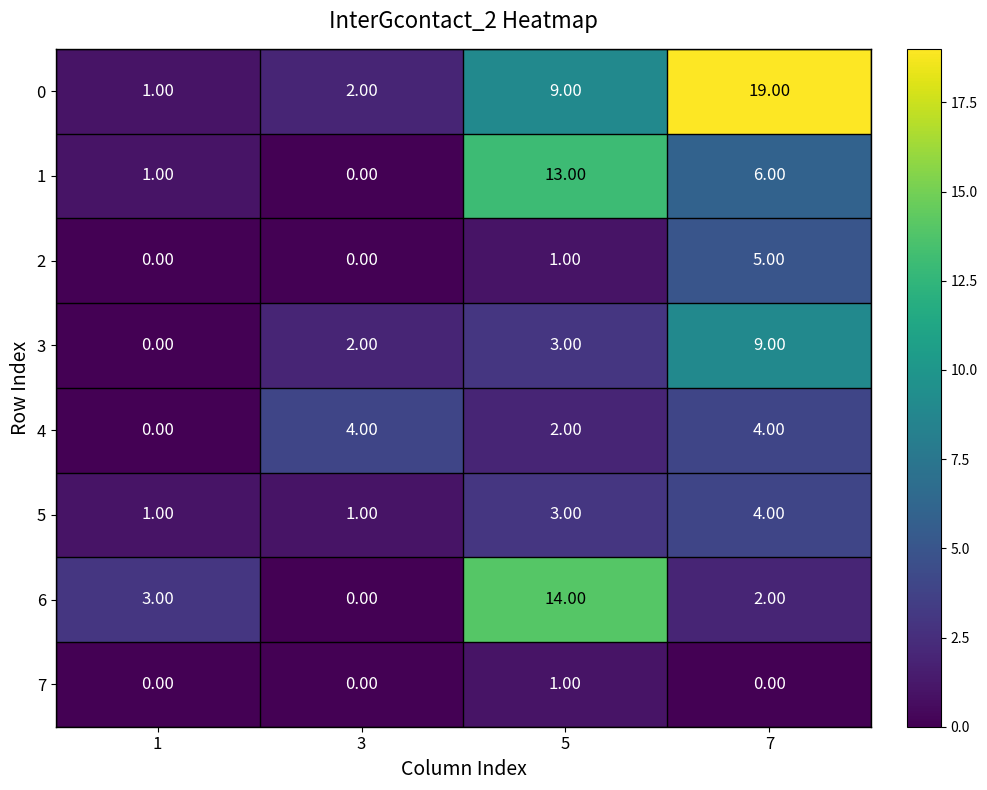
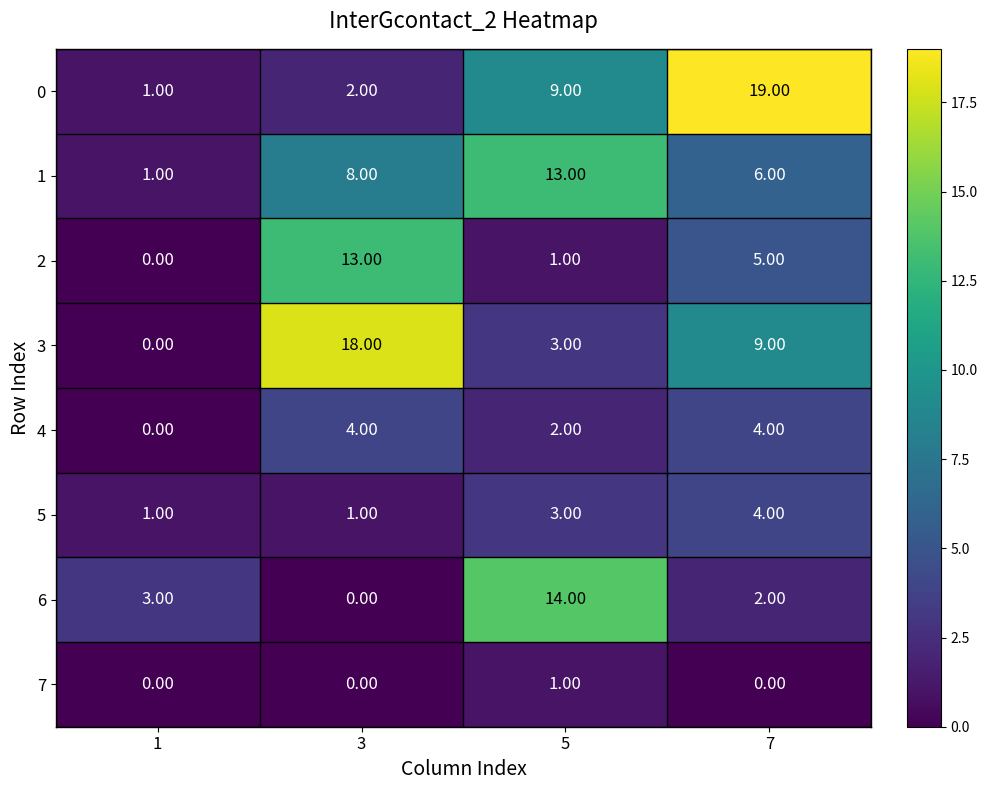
1, 3: 0.00 -> 8.00
2, 3: 0.00 -> 13.00
3, 3: 2.00 -> 18.00
